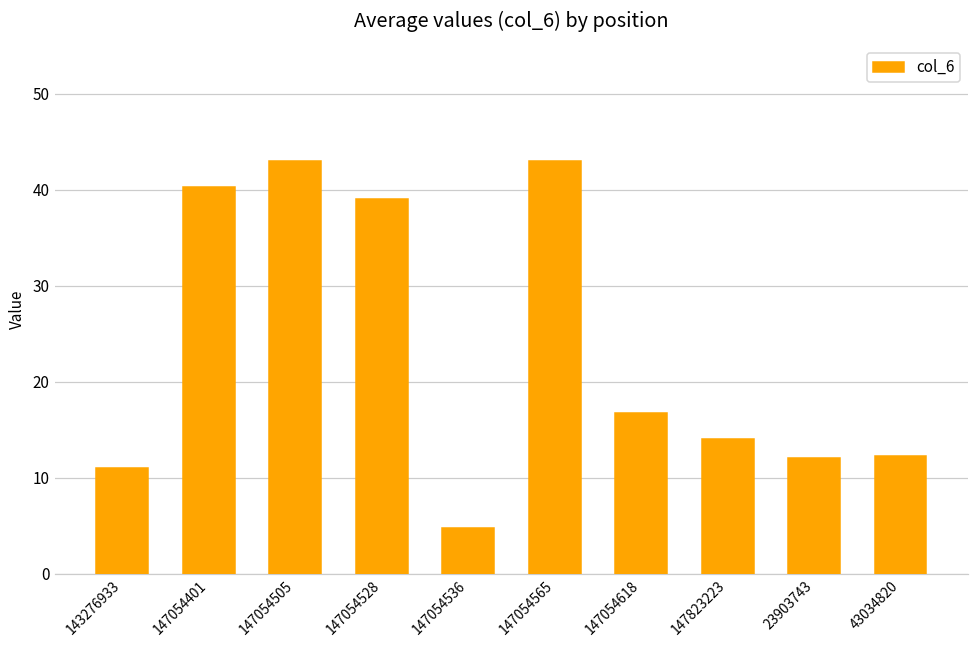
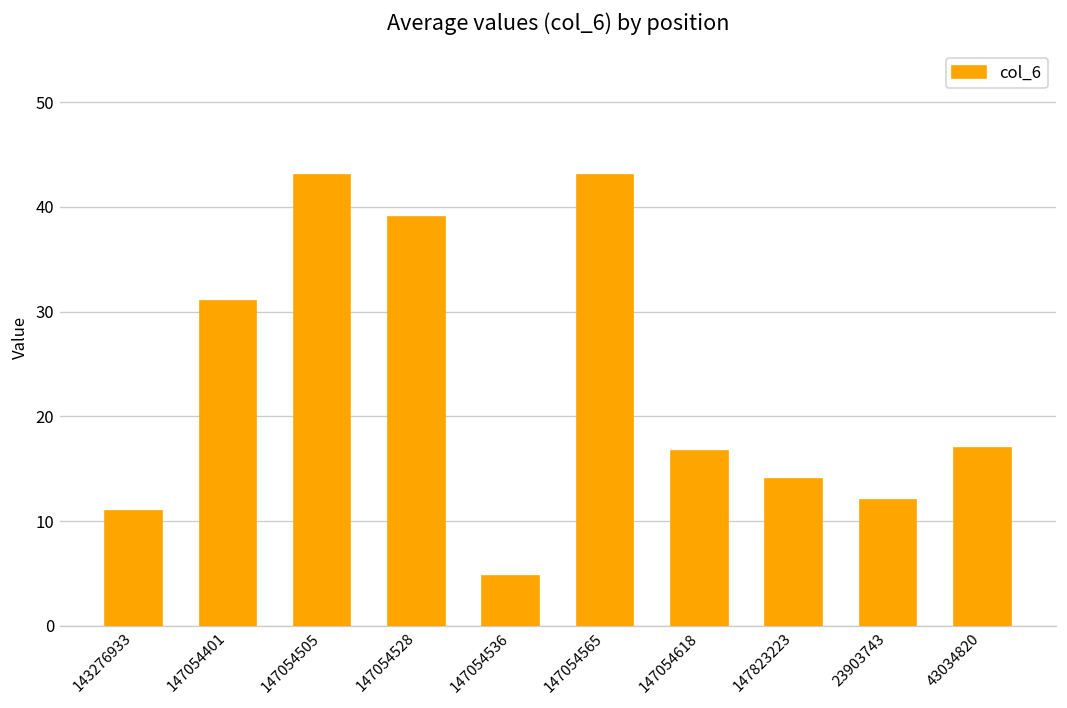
147054401: 40 -> 31
43034820: 12 -> 17
